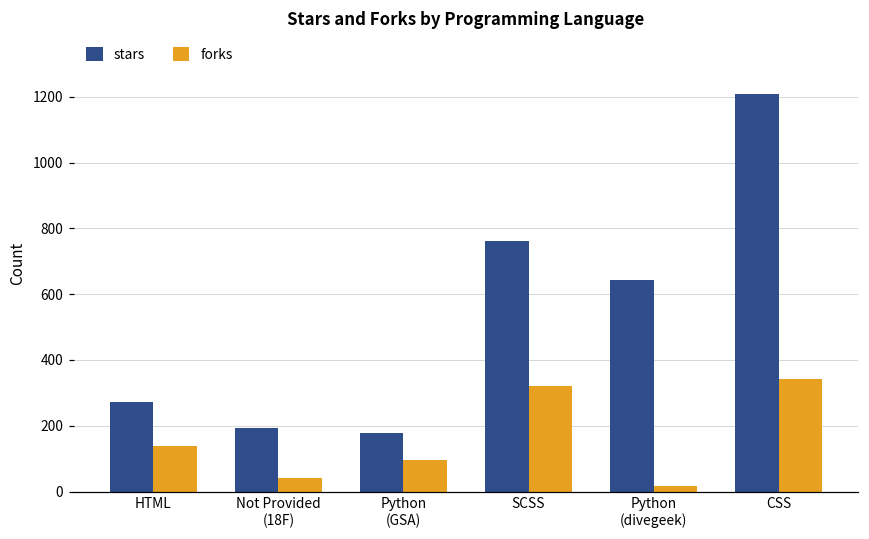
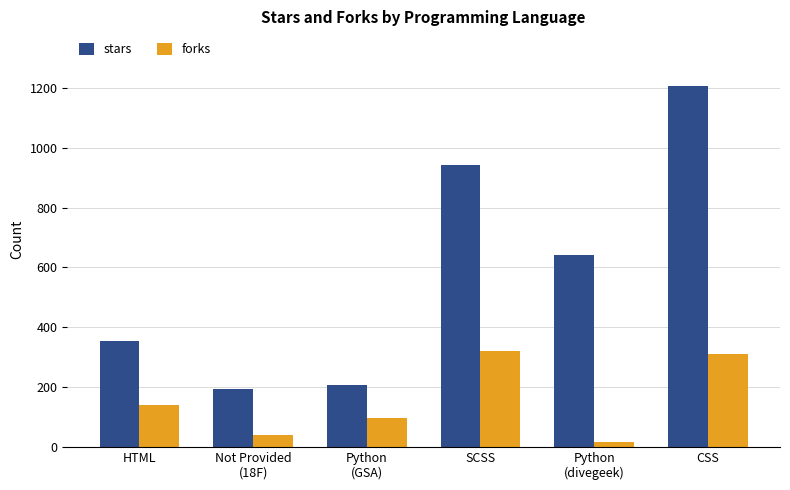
stars, HTML: 270 -> 350
stars, Python (GSA): 180 -> 210
stars, SCSS: 760 -> 940
forks, CSS: 340 -> 310
